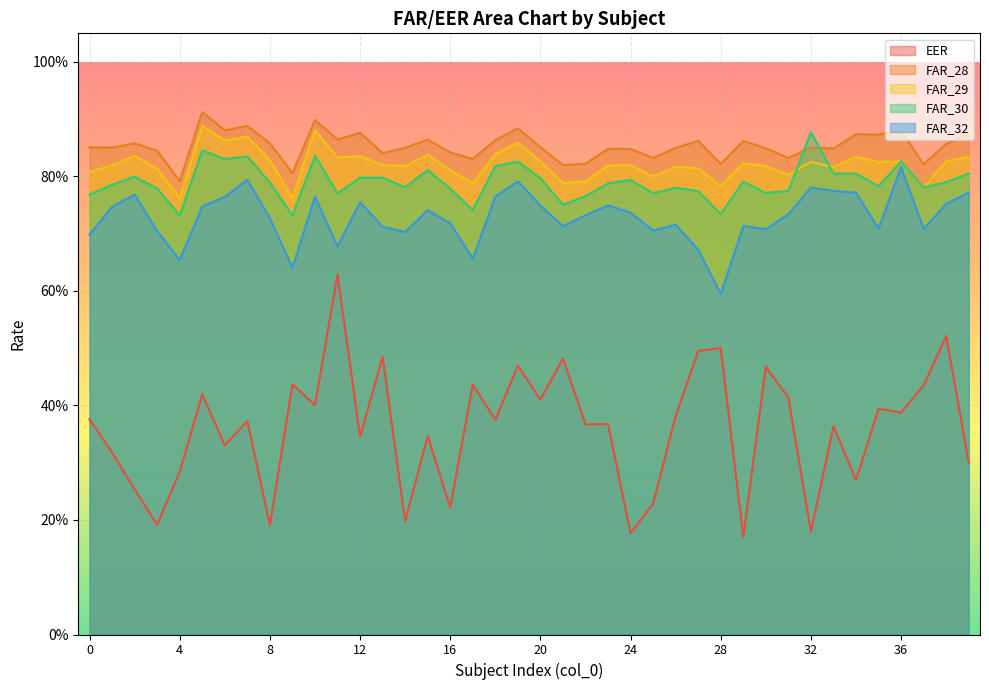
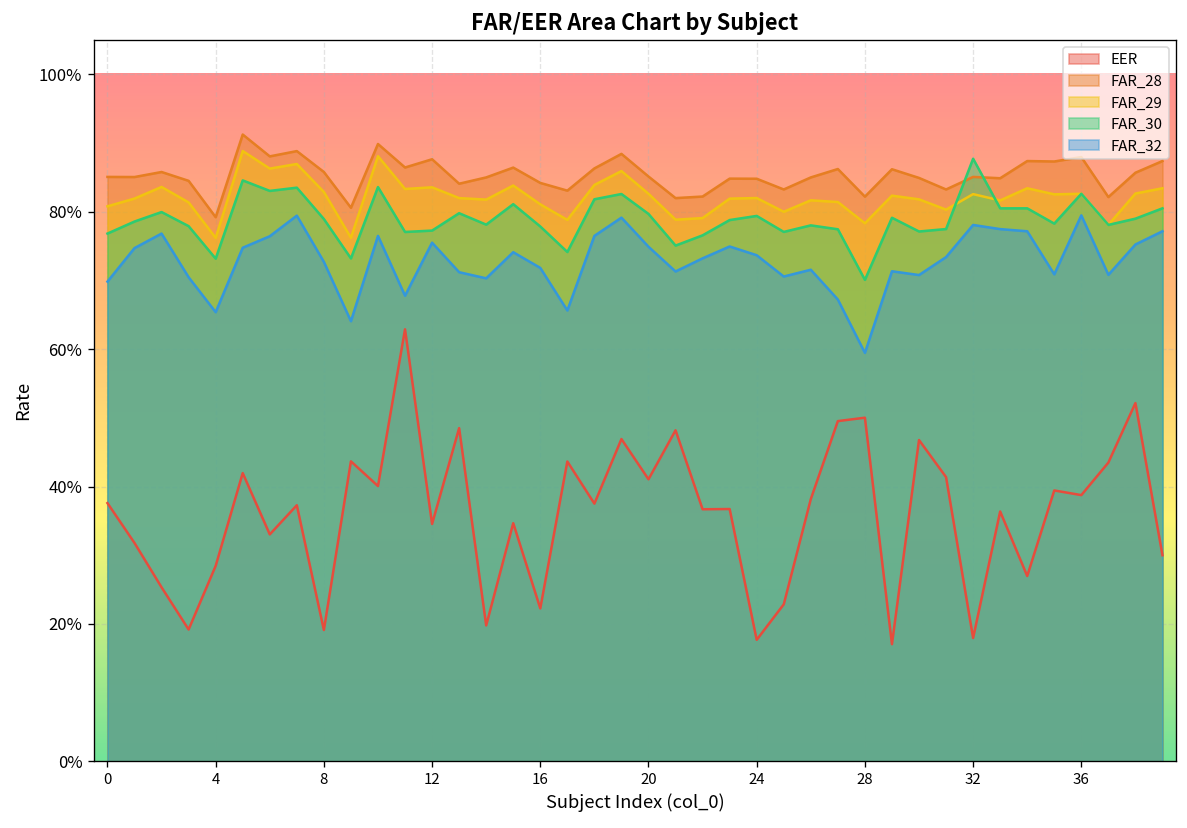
FAR_30, 12: 80% -> 77%
FAR_30, 28: 73% -> 70%
FAR_32, 36: 82% -> 79%
